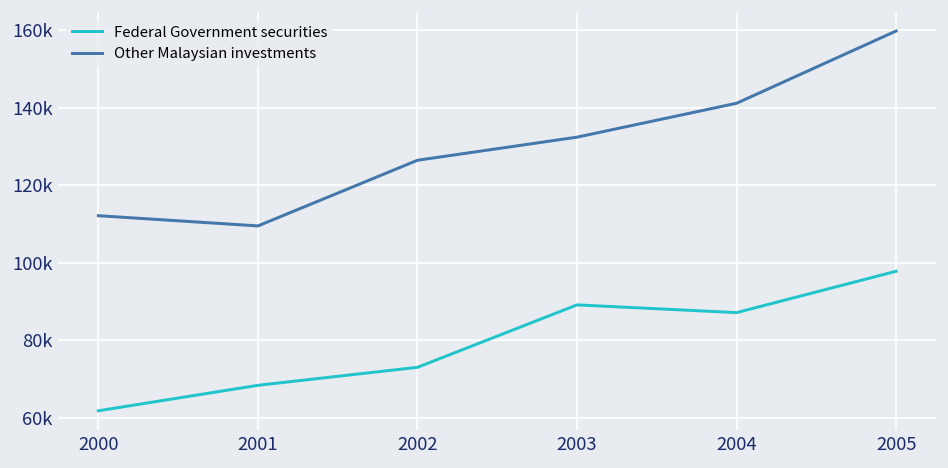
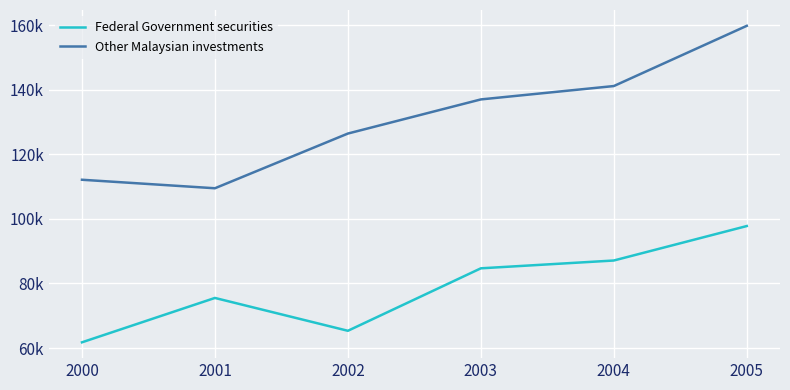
Federal Government securities, 2001: 68000 -> 76000
Federal Government securities, 2002: 73000 -> 65000
Federal Government securities, 2003: 89000 -> 85000
Other Malaysian investments, 2003: 132000 -> 137000
